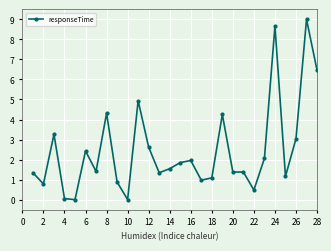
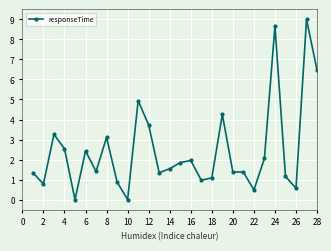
4: 0.1 -> 2.5
8: 4.3 -> 3.1
12: 2.6 -> 3.7
26: 3.0 -> 0.6
